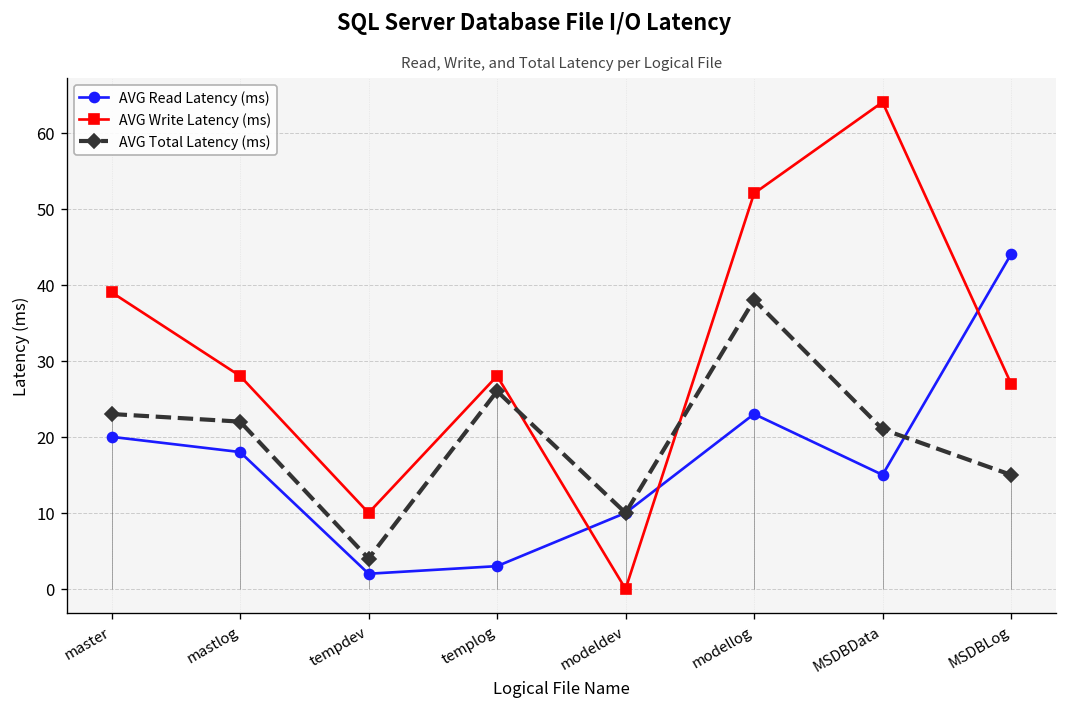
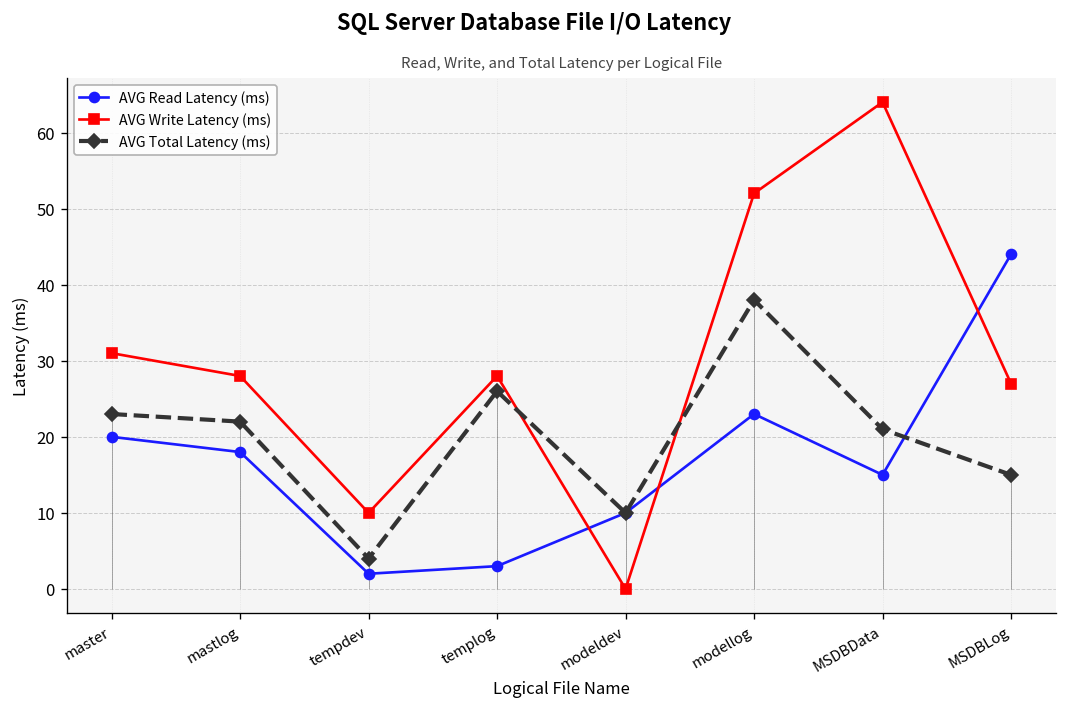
AVG Write Latency (ms), master: 39 -> 31
